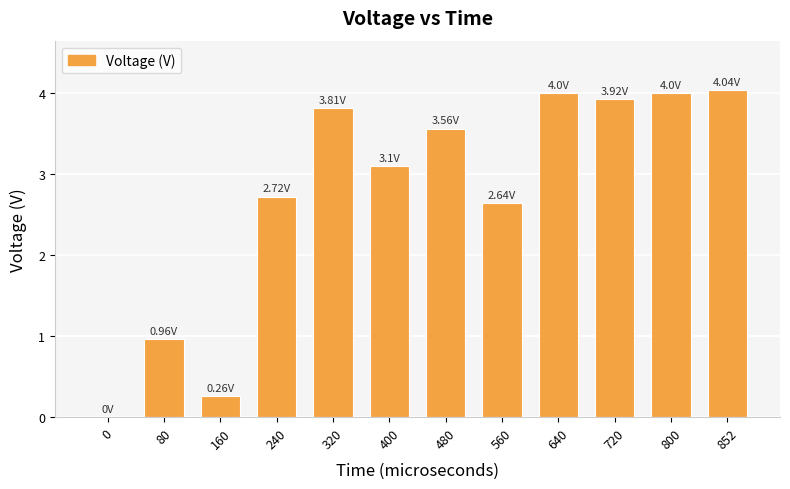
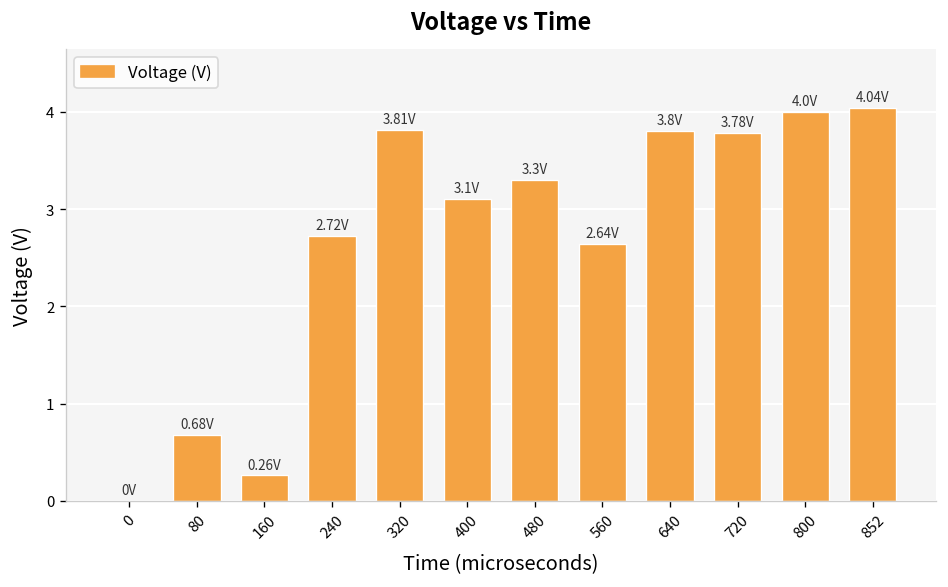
80: 0.96V -> 0.68V
480: 3.56V -> 3.3V
640: 4.0V -> 3.8V
720: 3.92V -> 3.78V
